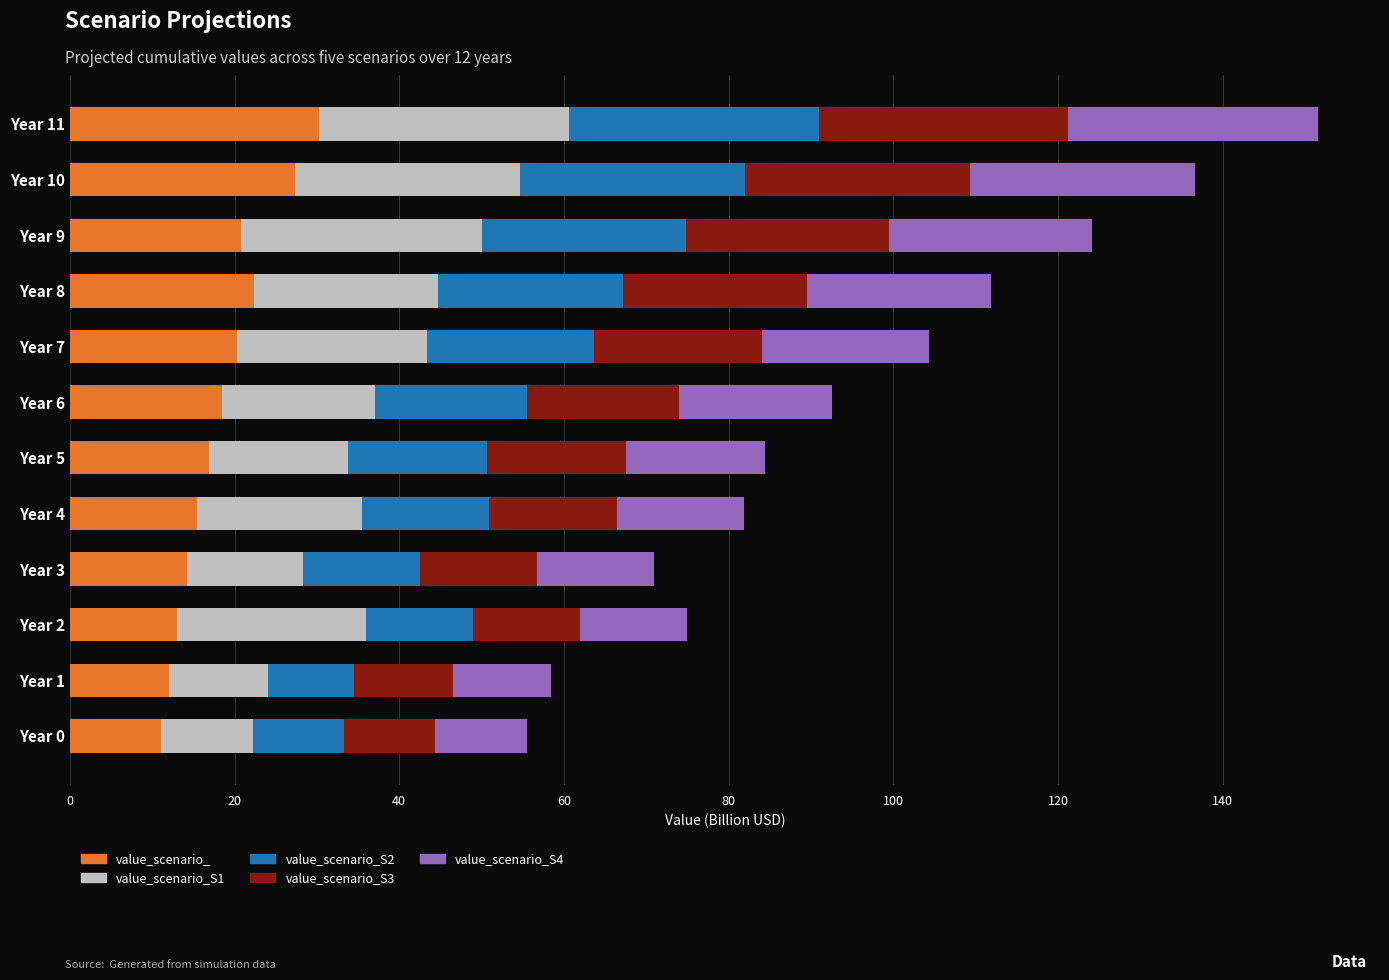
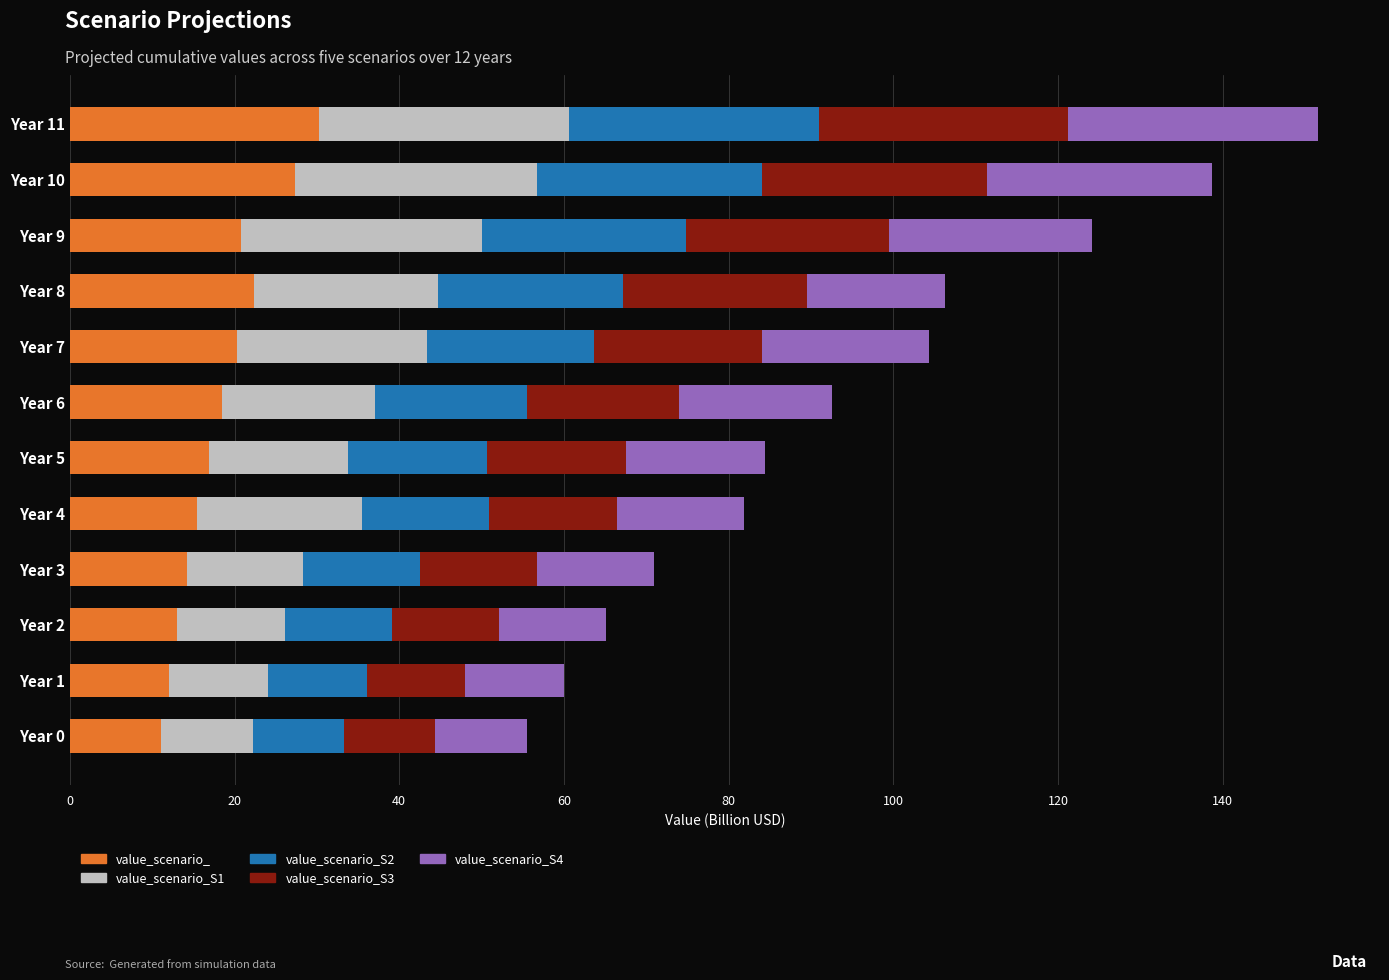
value_scenario_S1, Year 10: 27 -> 29
value_scenario_S4, Year 8: 22 -> 17
value_scenario_S1, Year 2: 23 -> 13
value_scenario_S2, Year 1: 10 -> 12
